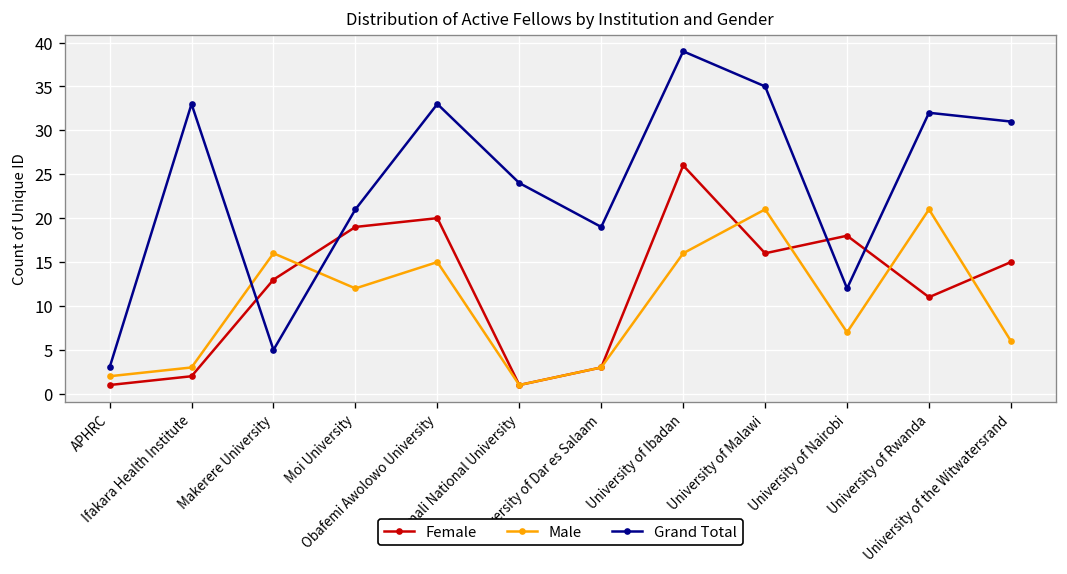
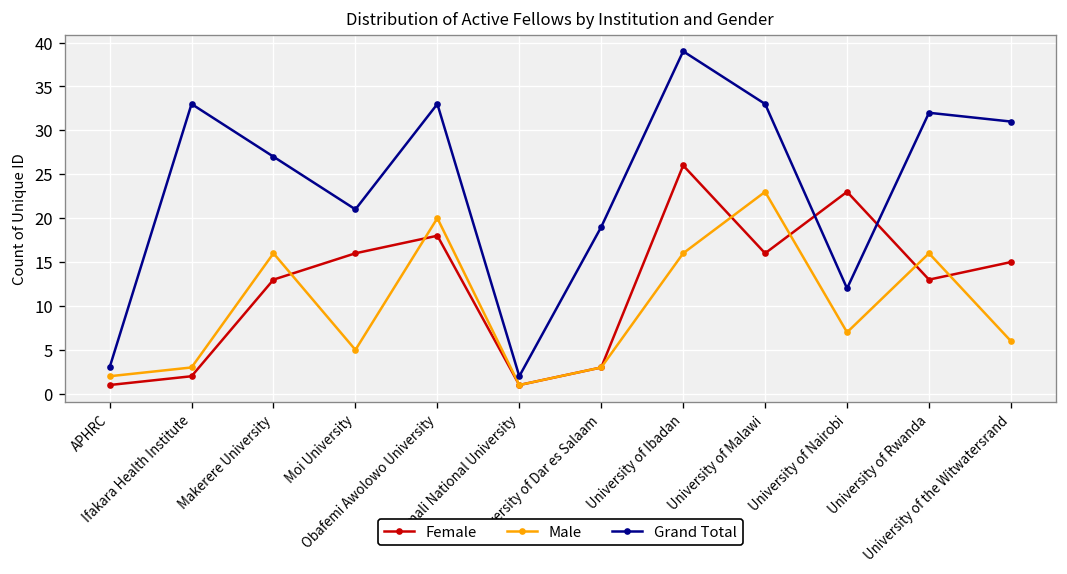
Grand Total, Makerere University: 5 -> 27
Female, Moi University: 19 -> 16
Male, Moi University: 12 -> 5
Female, Obafemi Awolowo University: 20 -> 18
Male, Obafemi Awolowo University: 15 -> 20
Grand Total, Somali National University: 24 -> 2
Male, University of Malawi: 21 -> 23
Grand Total, University of Malawi: 35 -> 33
Female, University of Nairobi: 18 -> 23
Female, University of Rwanda: 11 -> 13
Male, University of Rwanda: 21 -> 16
